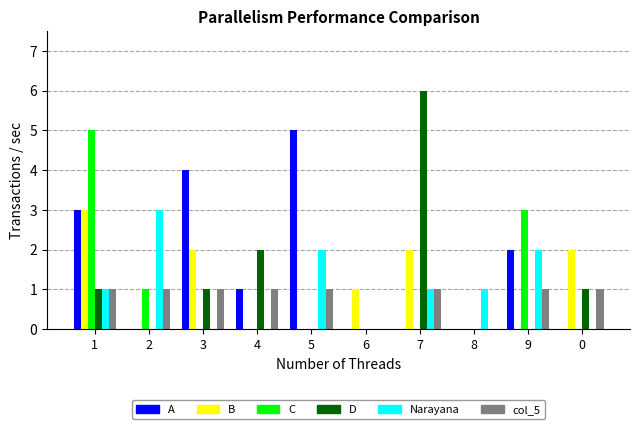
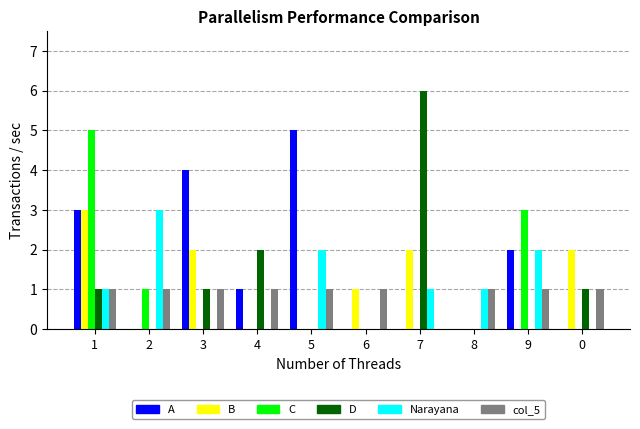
col_5, 6: 0 -> 1
col_5, 7: 1 -> 0
col_5, 8: 0 -> 1
